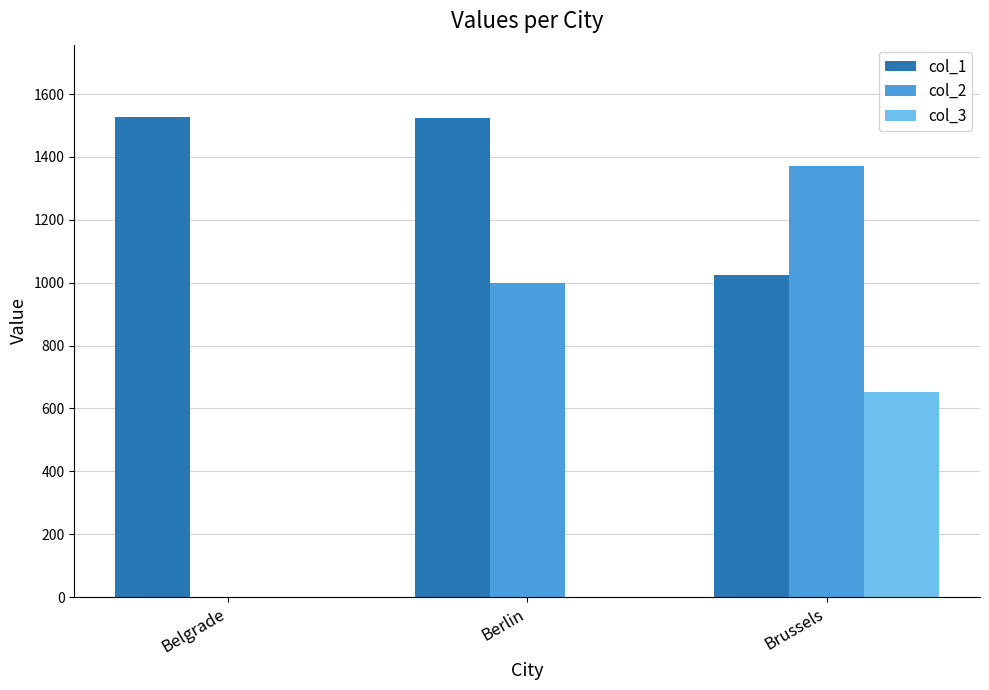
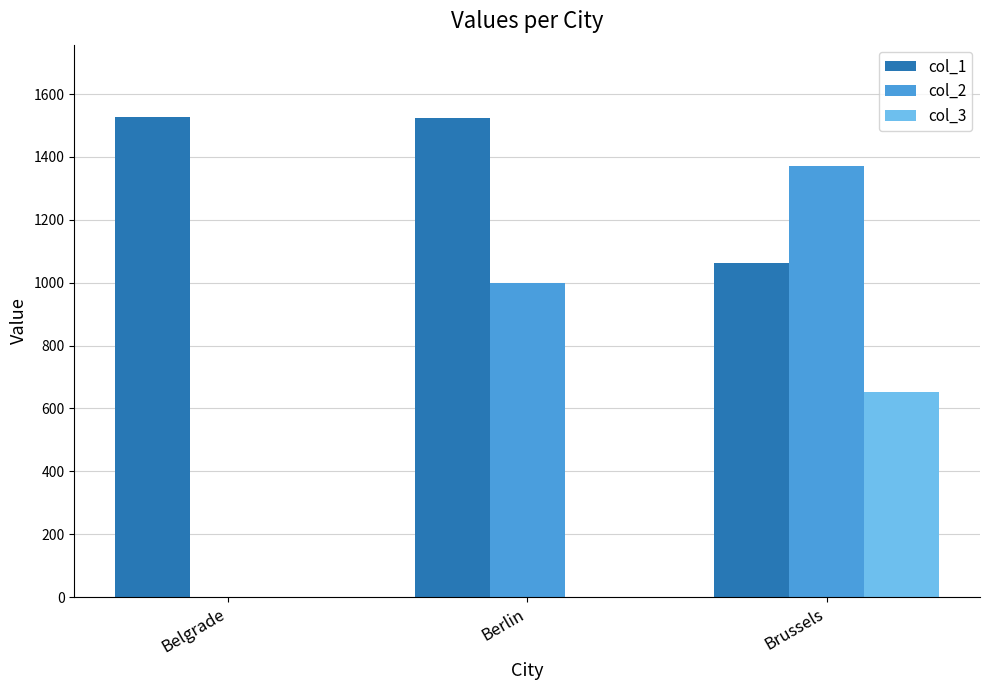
col_1, Brussels: 1030 -> 1060
